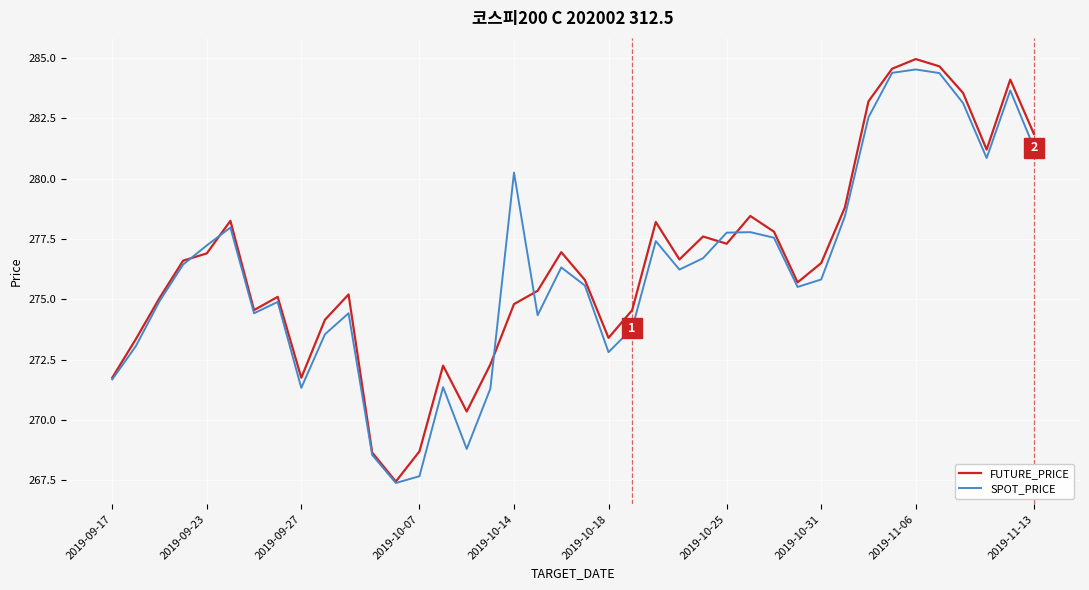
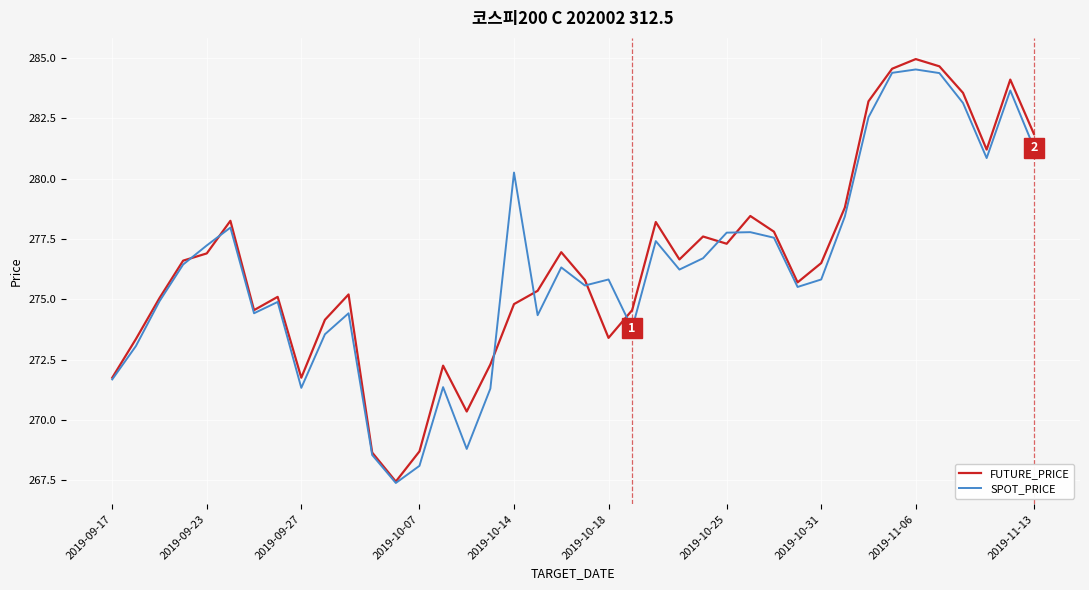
SPOT_PRICE, 2019-10-07: 267.7 -> 268.1
SPOT_PRICE, 2019-10-18: 272.8 -> 275.8
